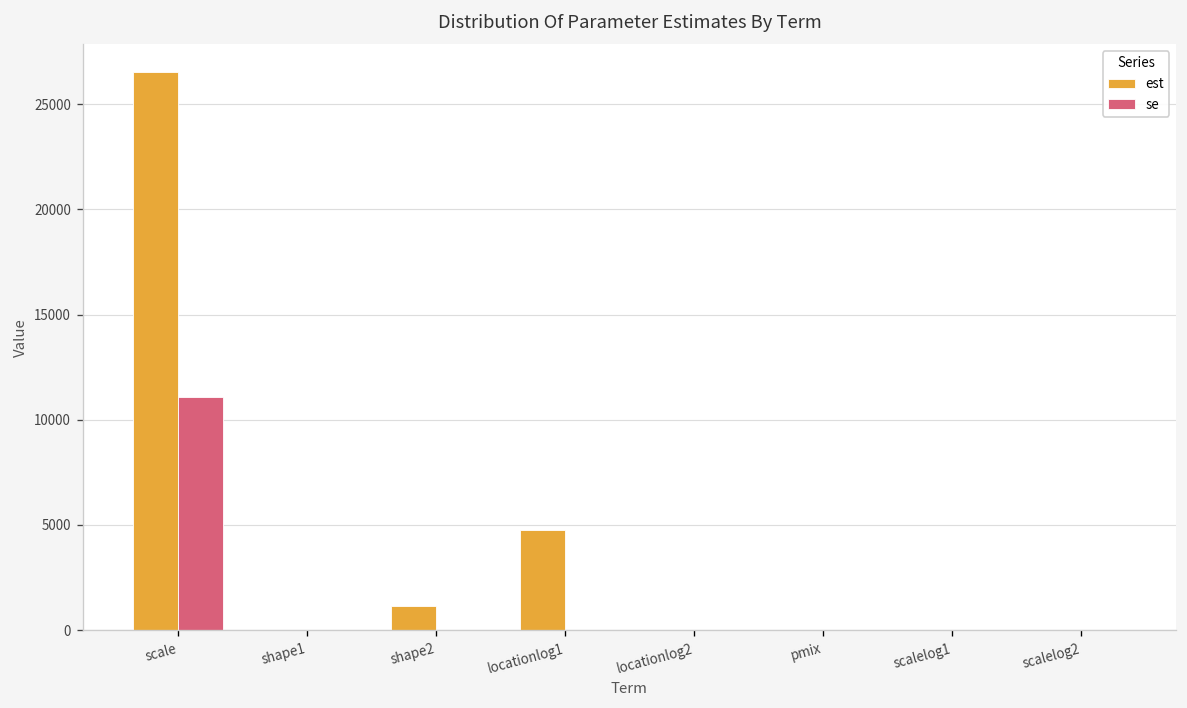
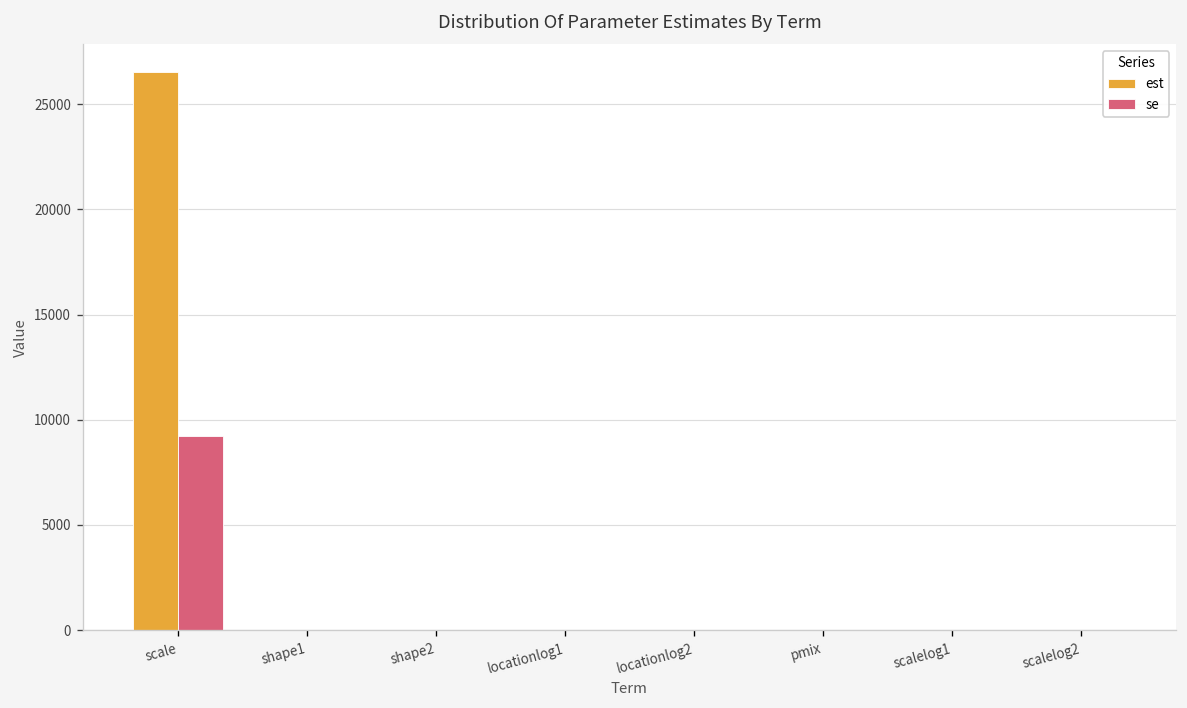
se, scale: 11100 -> 9200
est, shape2: 1100 -> 0
est, locationlog1: 4800 -> 0
